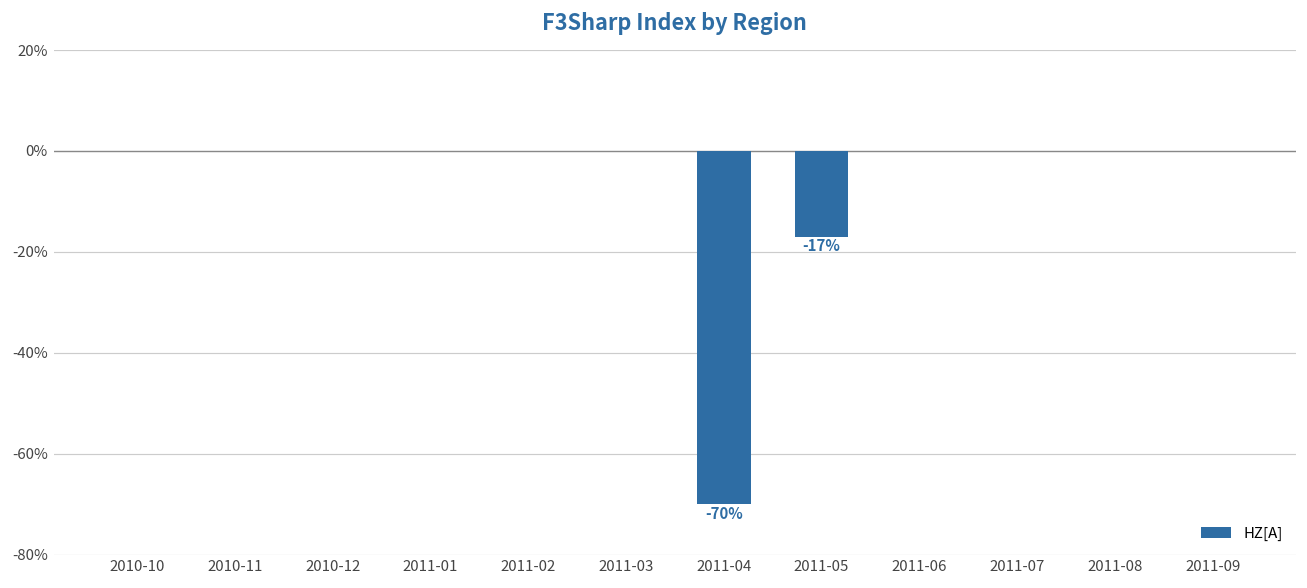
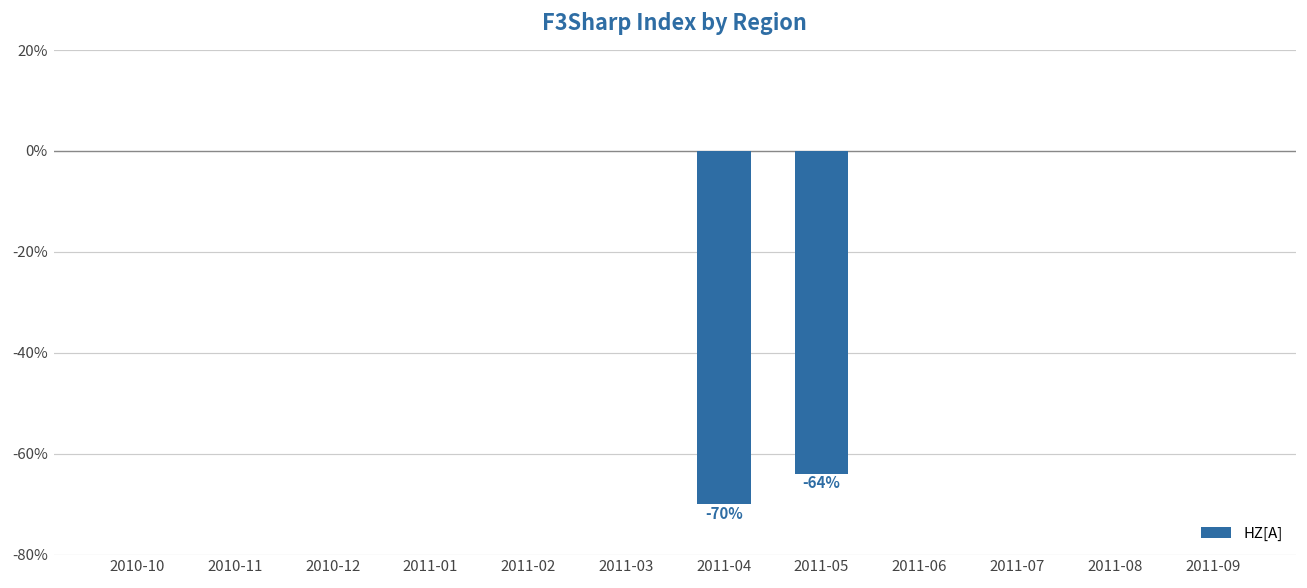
2011-05: -17% -> -64%
